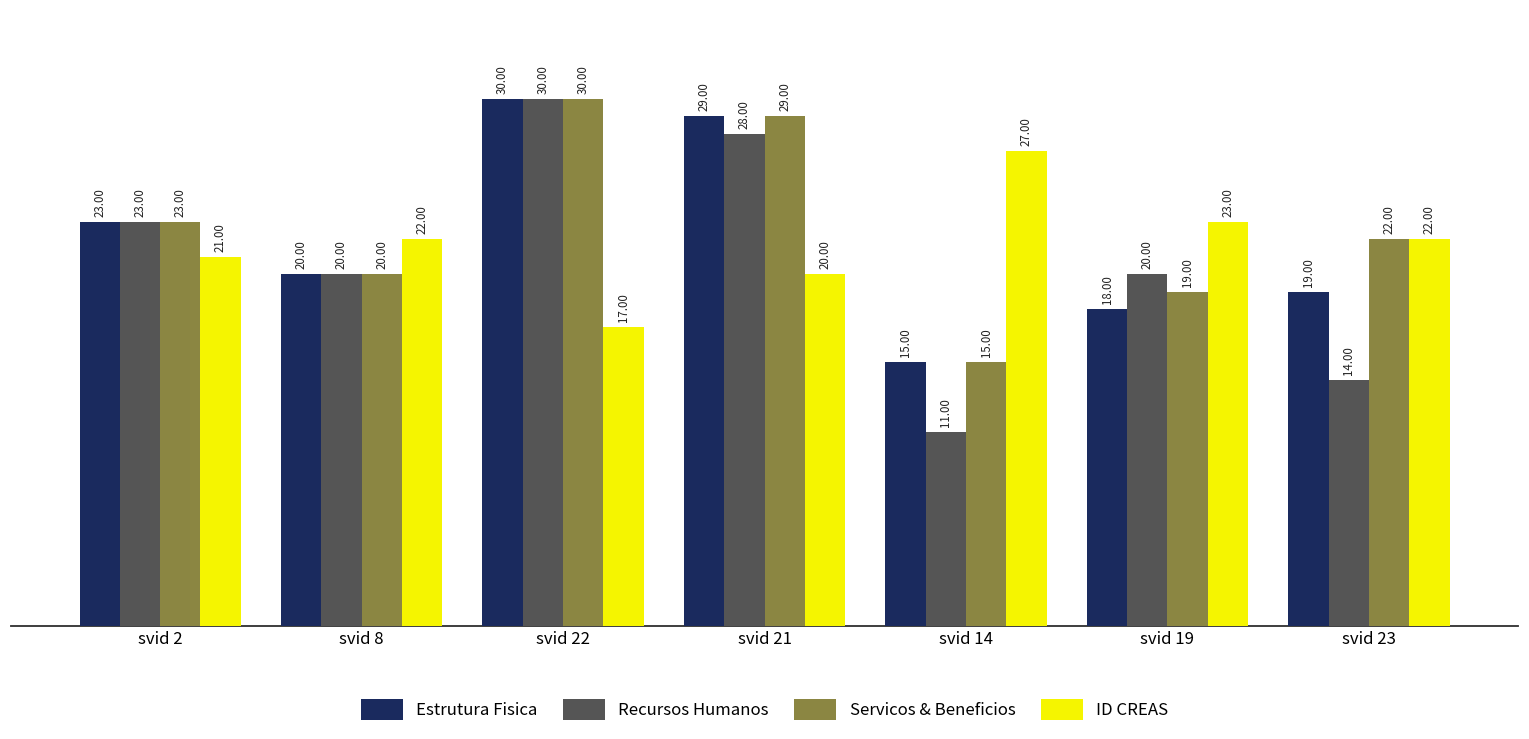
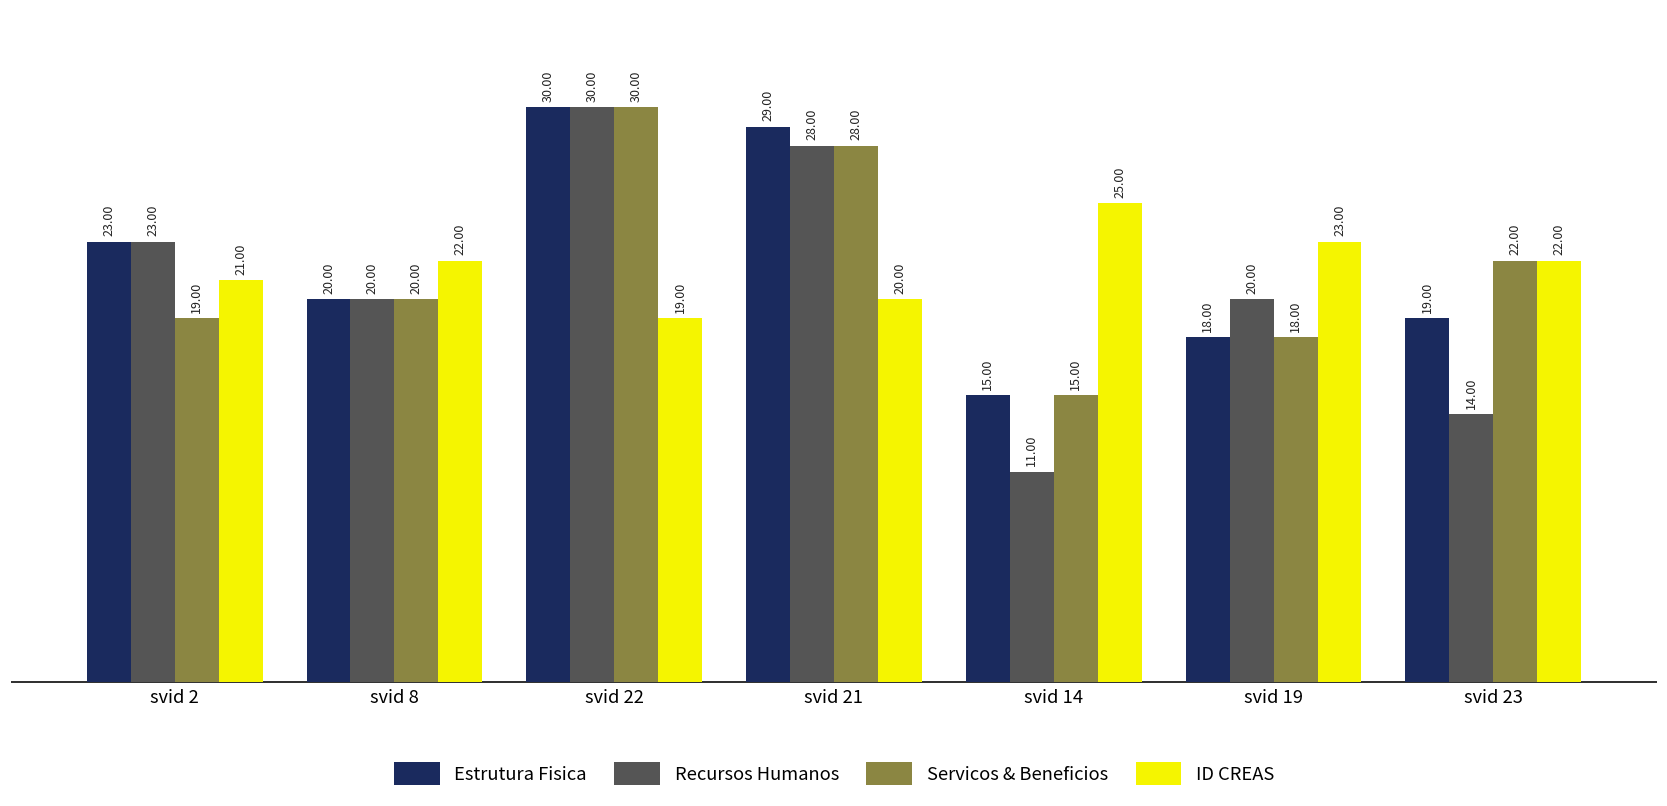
Servicos & Beneficios, svid 2: 23.00 -> 19.00
ID CREAS, svid 22: 17.00 -> 19.00
Servicos & Beneficios, svid 21: 29.00 -> 28.00
ID CREAS, svid 14: 27.00 -> 25.00
Servicos & Beneficios, svid 19: 19.00 -> 18.00
